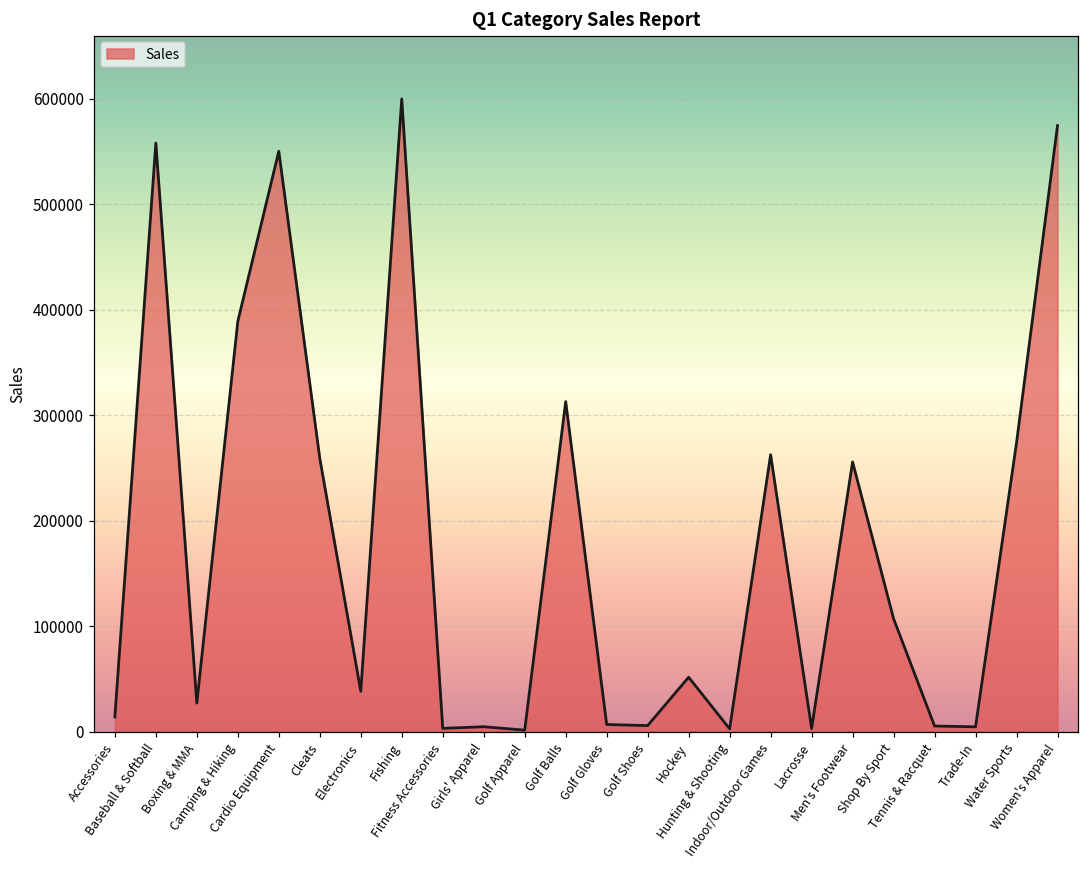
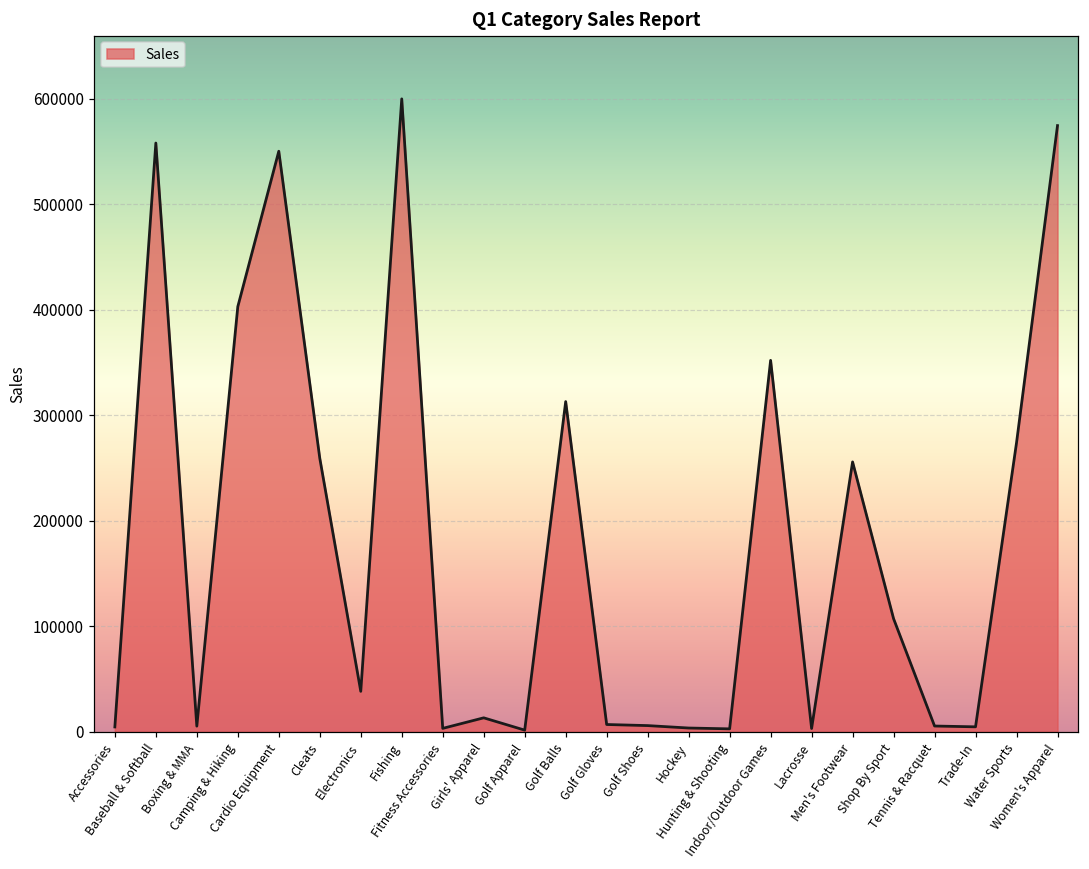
Accessories: 10000 -> 0
Boxing & MMA: 30000 -> 10000
Camping & Hiking: 390000 -> 400000
Girls' Apparel: 0 -> 10000
Hockey: 50000 -> 0
Indoor/Outdoor Games: 260000 -> 350000
